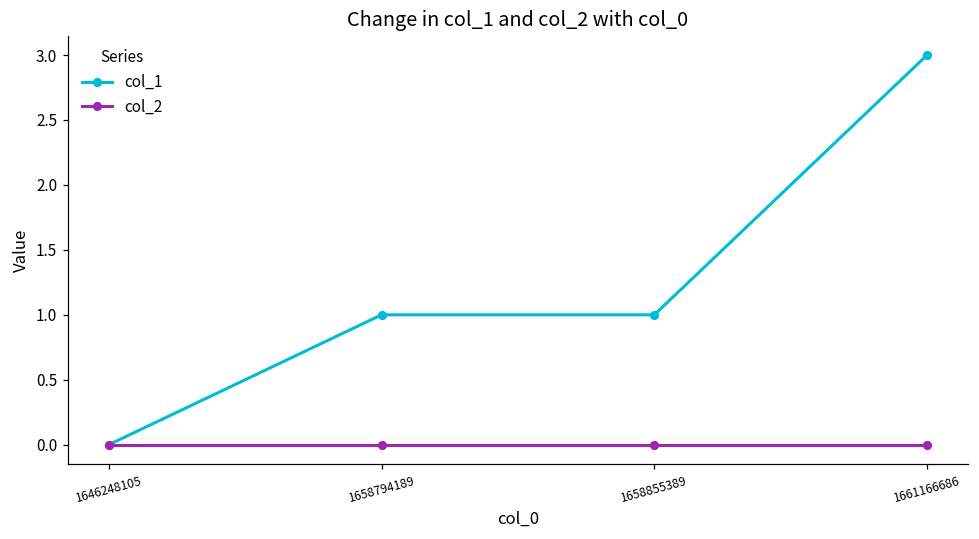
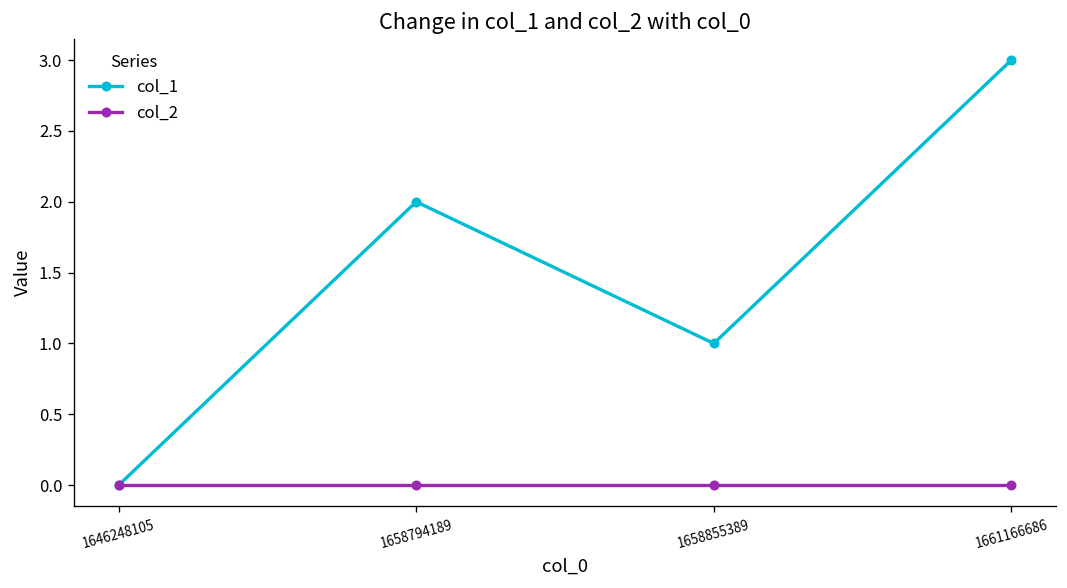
col_1, 1658794189: 1 -> 2
